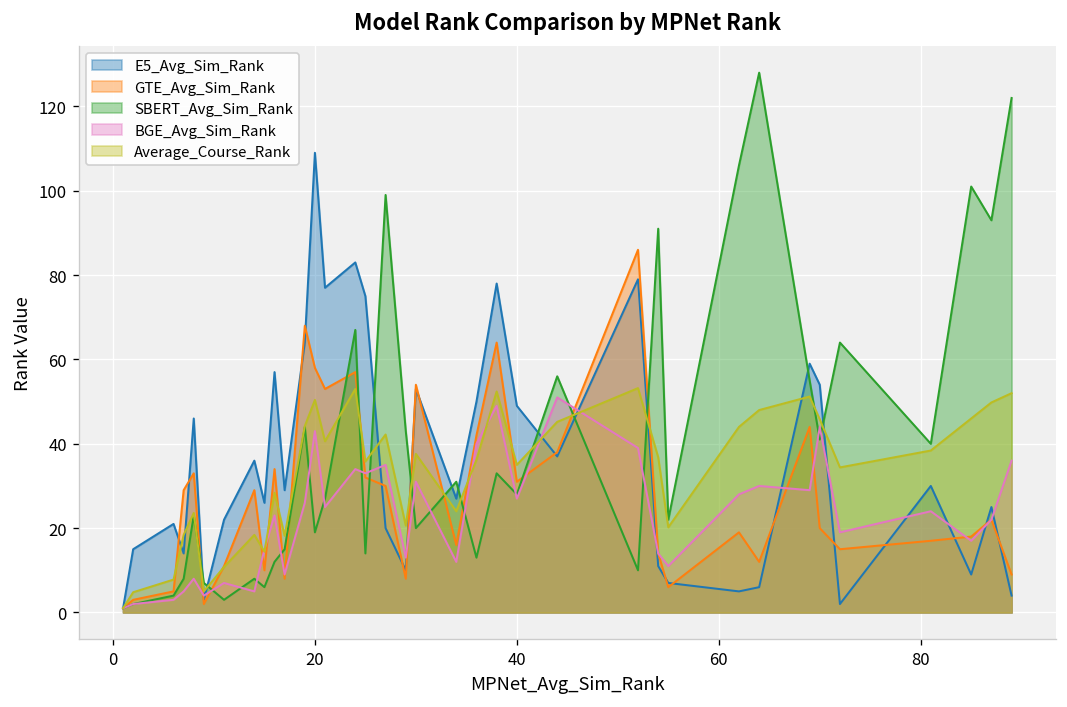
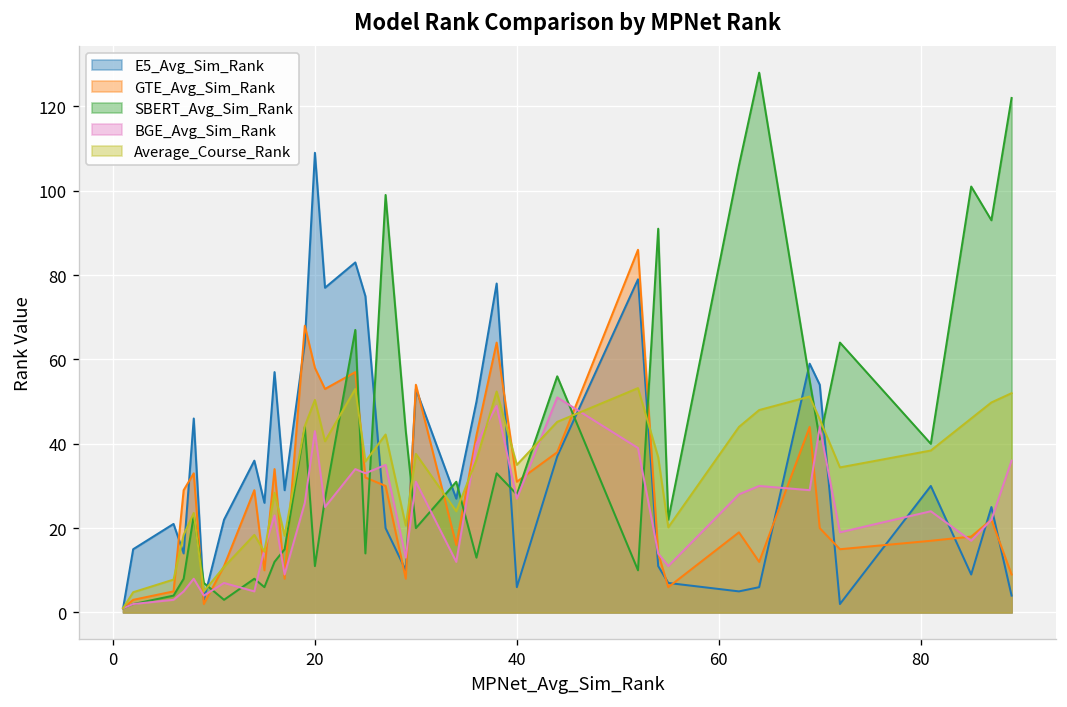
SBERT_Avg_Sim_Rank, 20: 19 -> 11
E5_Avg_Sim_Rank, 40: 49 -> 6
